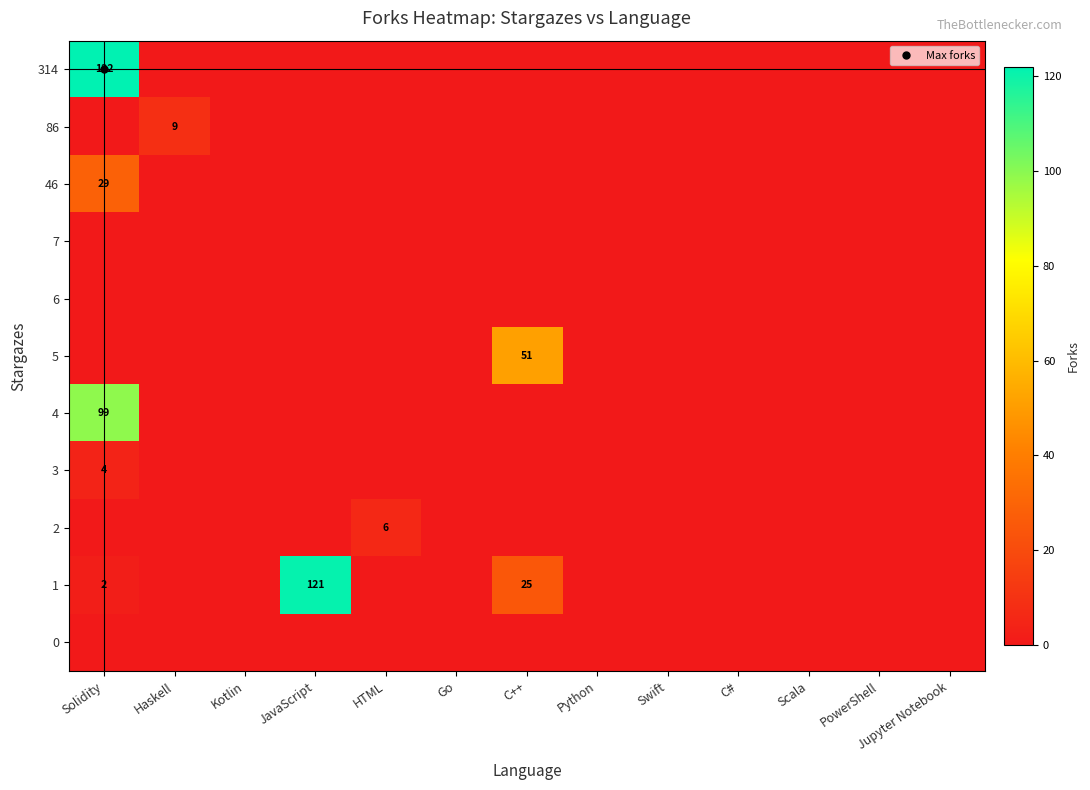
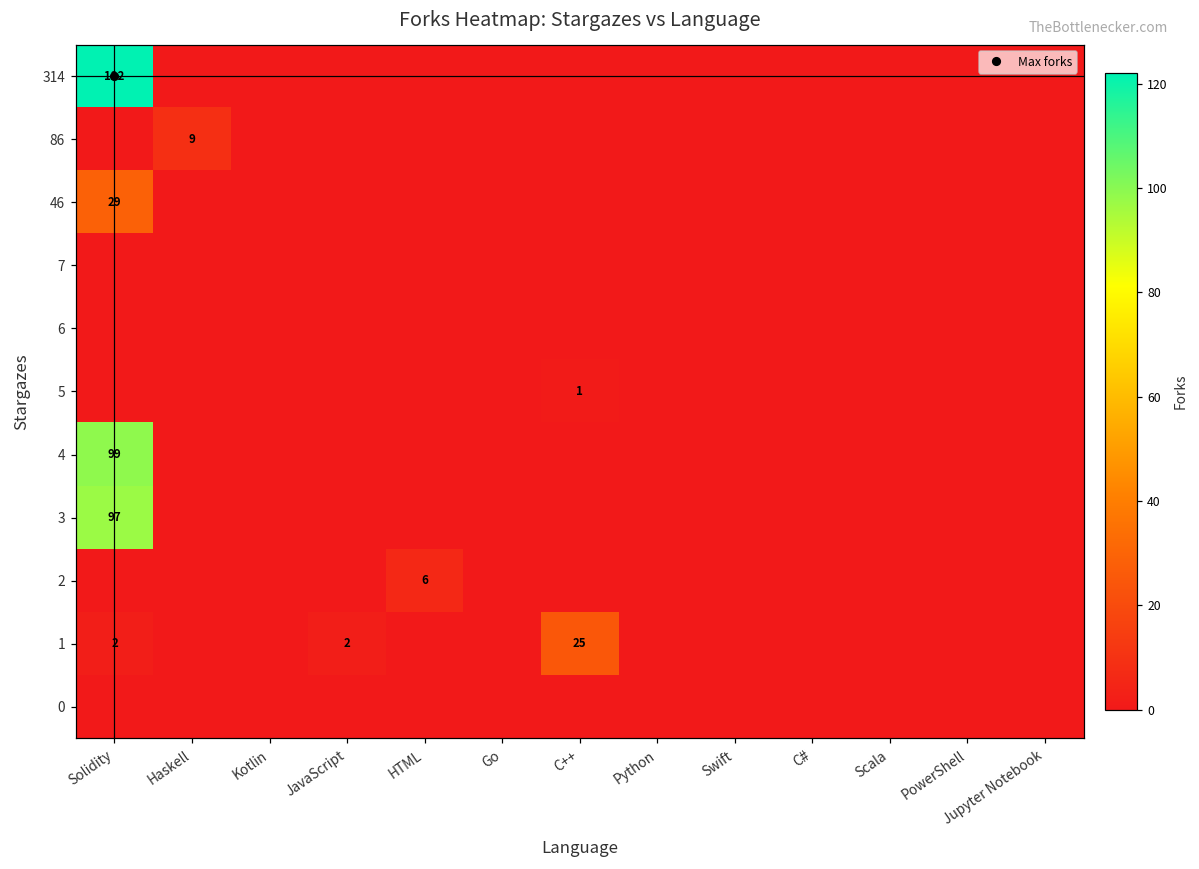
5, C++: 51 -> 1
3, Solidity: 4 -> 97
1, JavaScript: 121 -> 2
